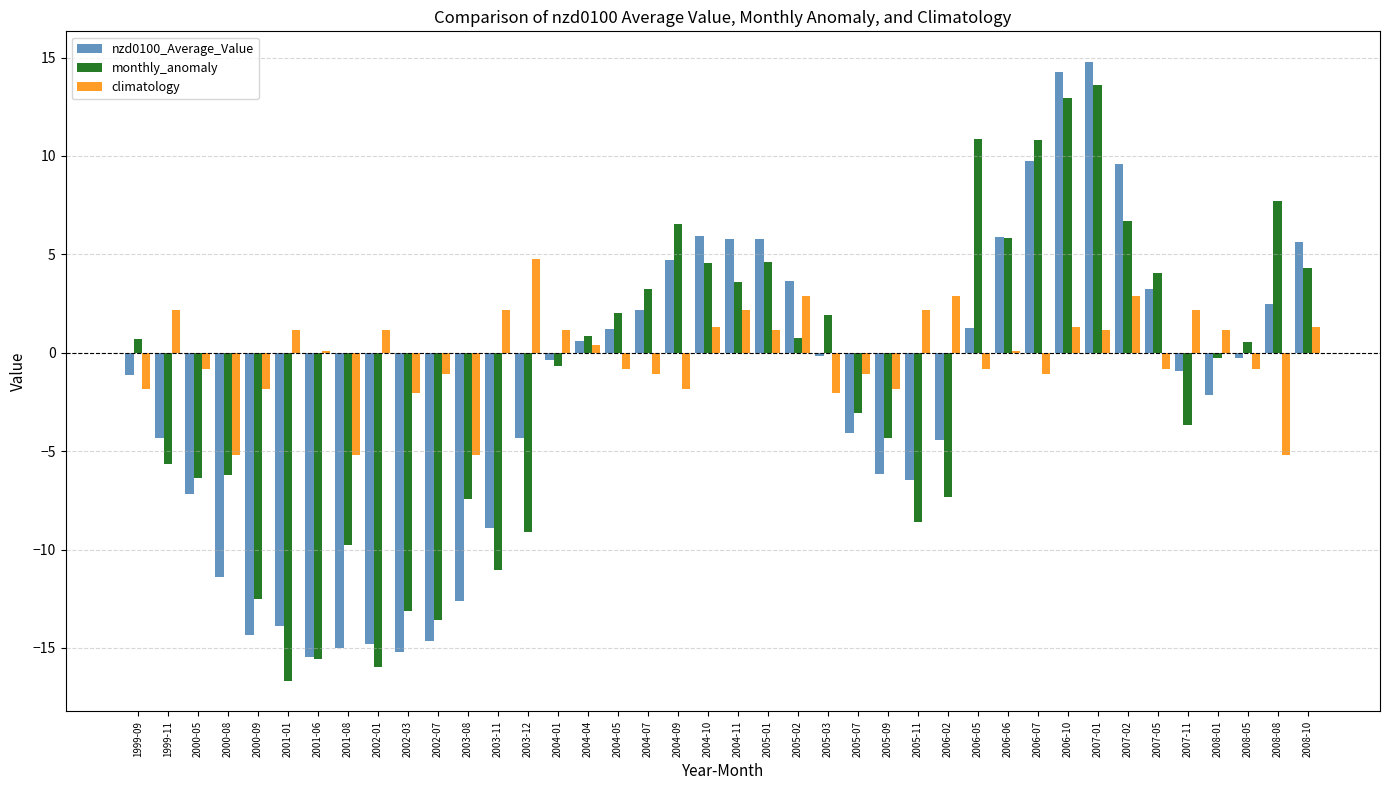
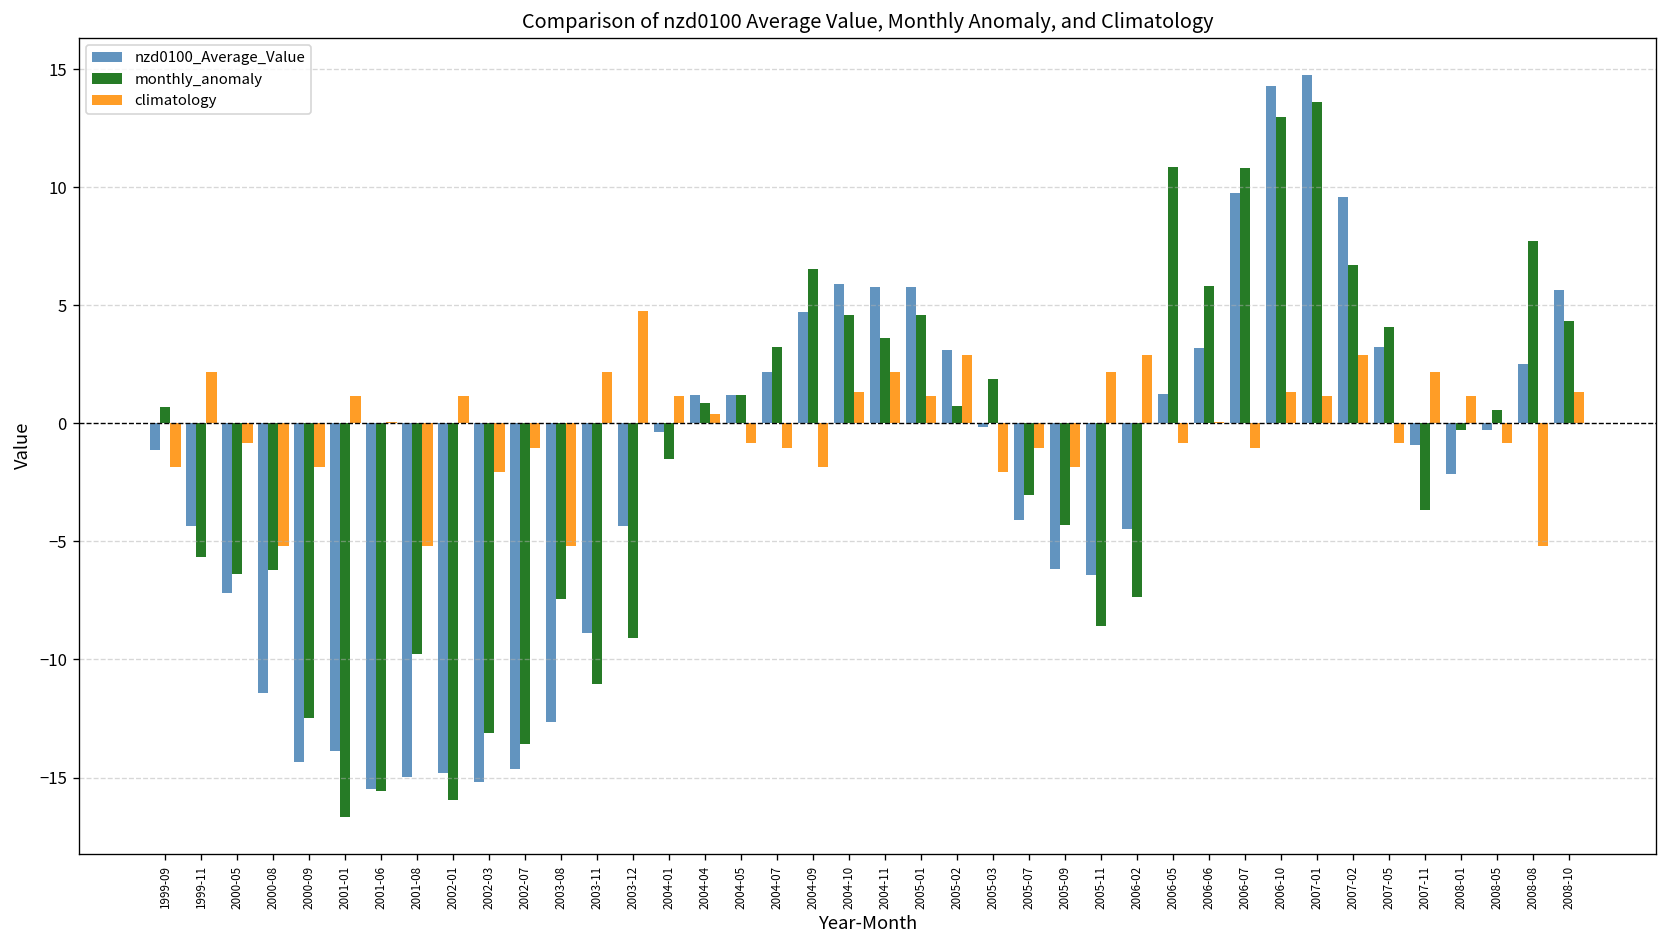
monthly_anomaly, 2004-01: -0.7 -> -1.5
nzd0100_Average_Value, 2004-04: 0.6 -> 1.2
monthly_anomaly, 2004-05: 2.0 -> 1.2
nzd0100_Average_Value, 2005-02: 3.6 -> 3.1
nzd0100_Average_Value, 2006-06: 5.9 -> 3.2
